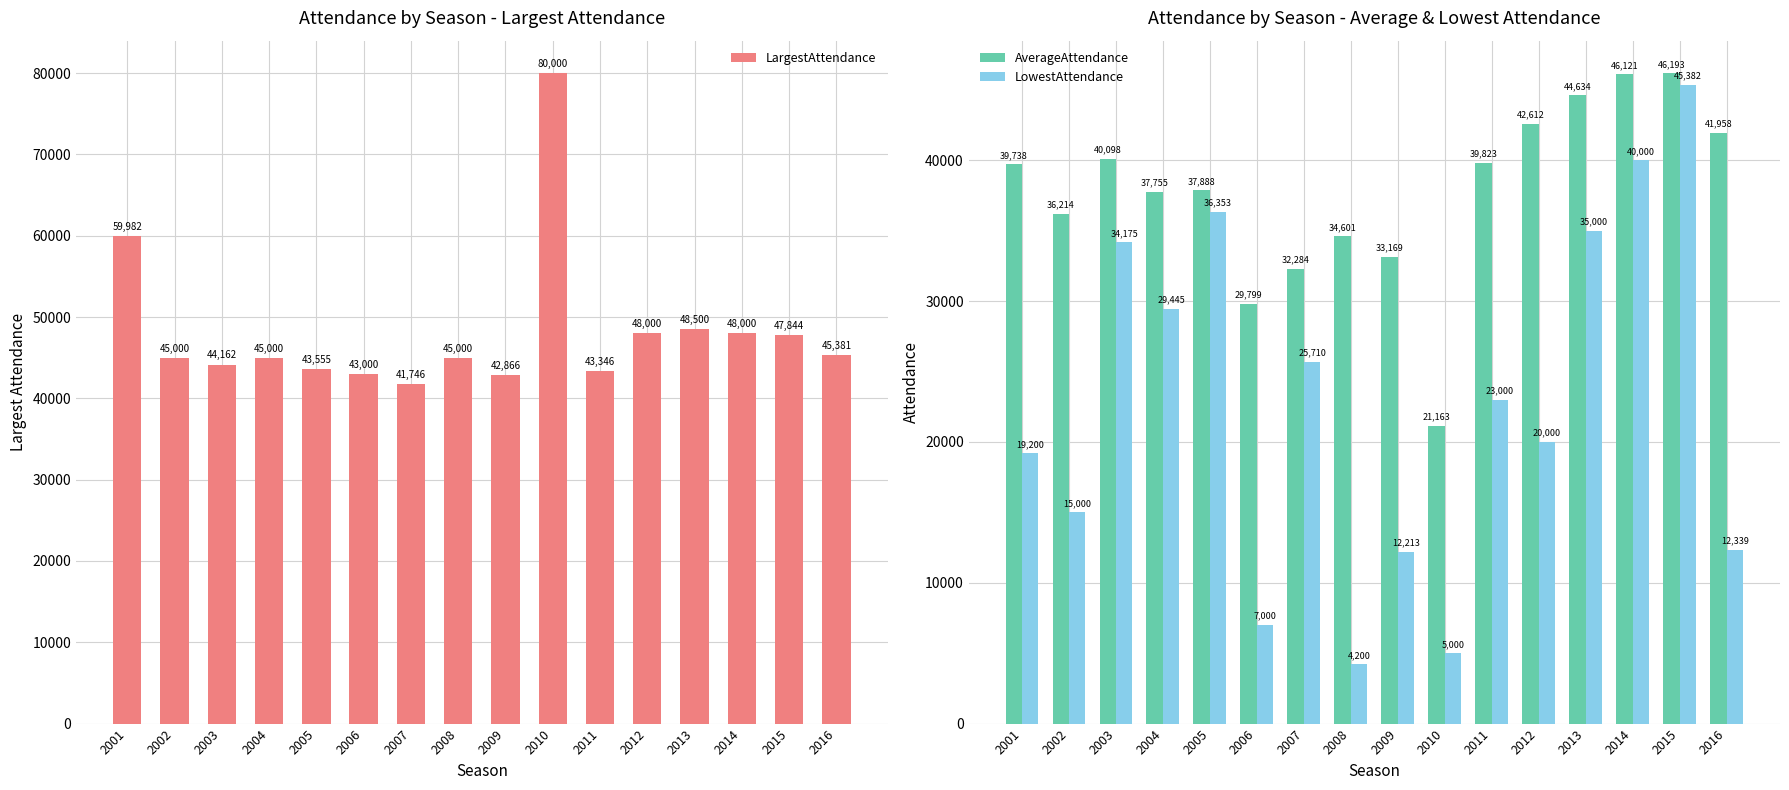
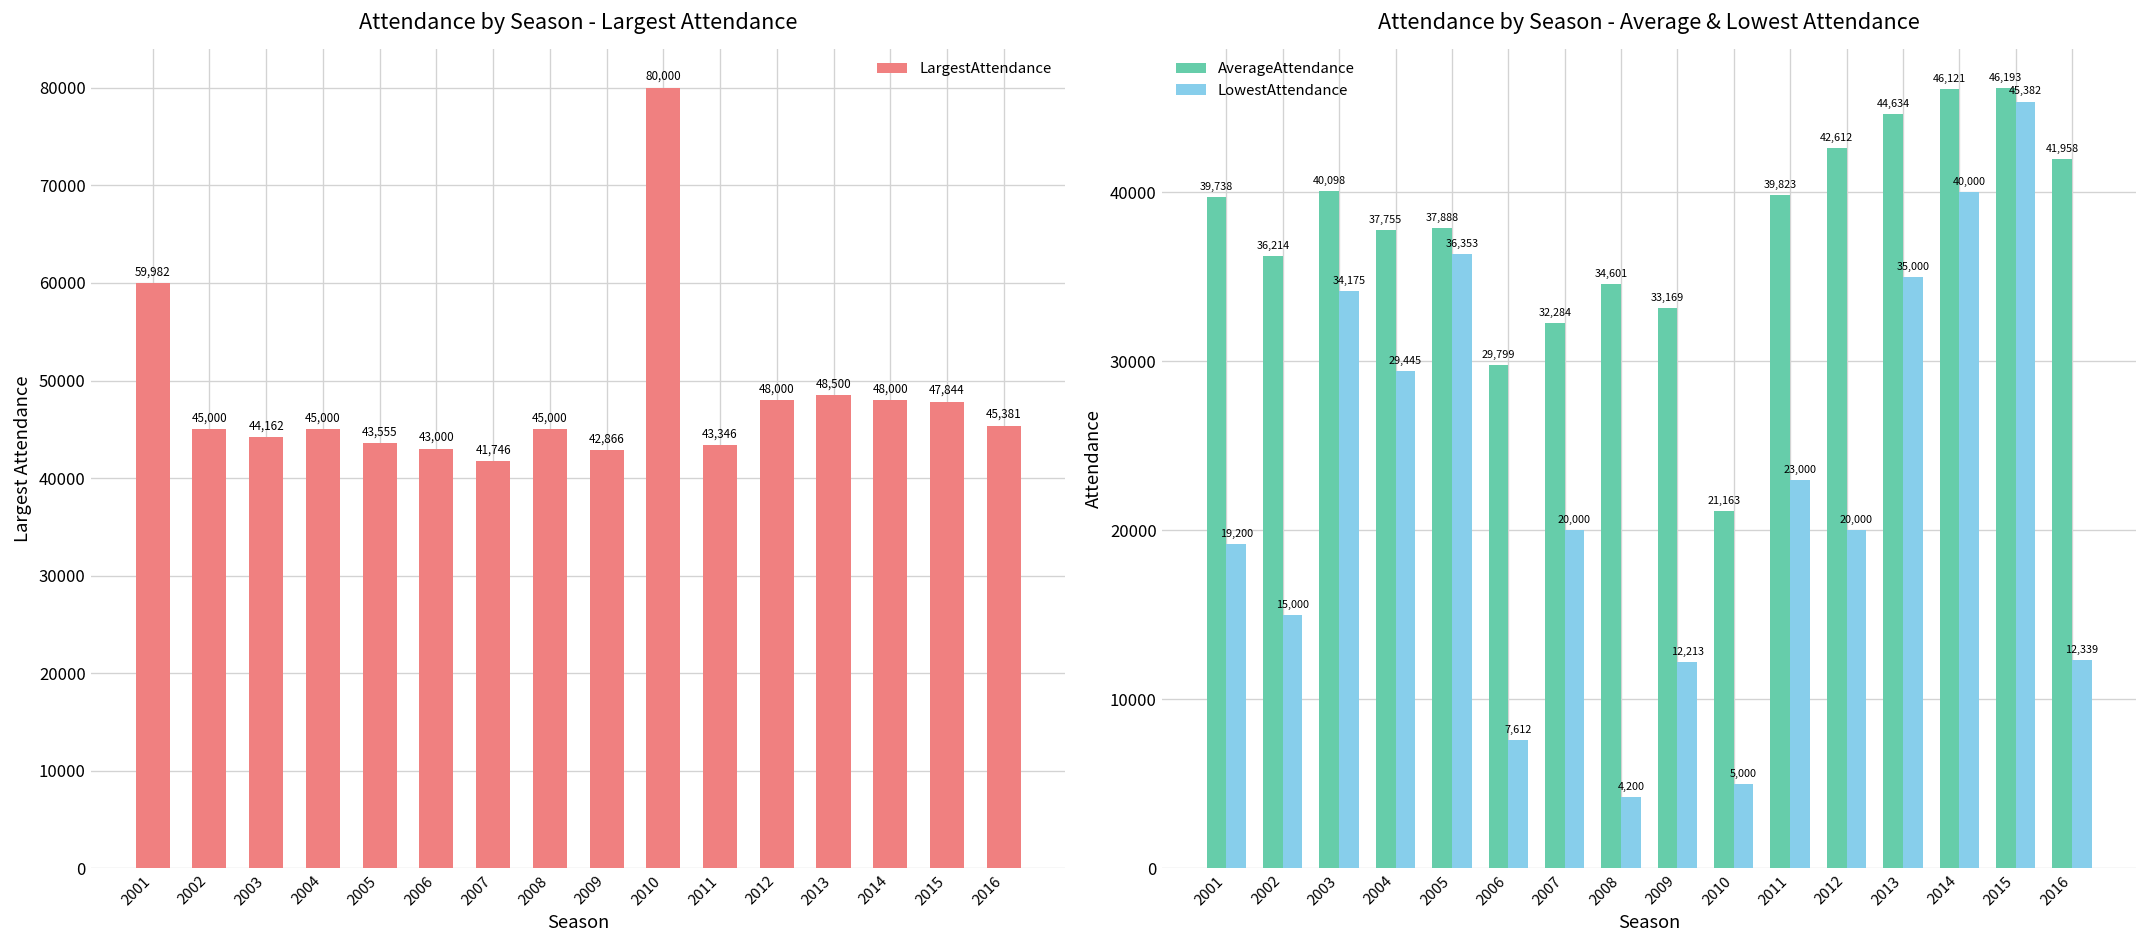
Attendance by Season - Average & Lowest Attendance, LowestAttendance, 2006: 7,000 -> 7,612
Attendance by Season - Average & Lowest Attendance, LowestAttendance, 2007: 25,710 -> 20,000
